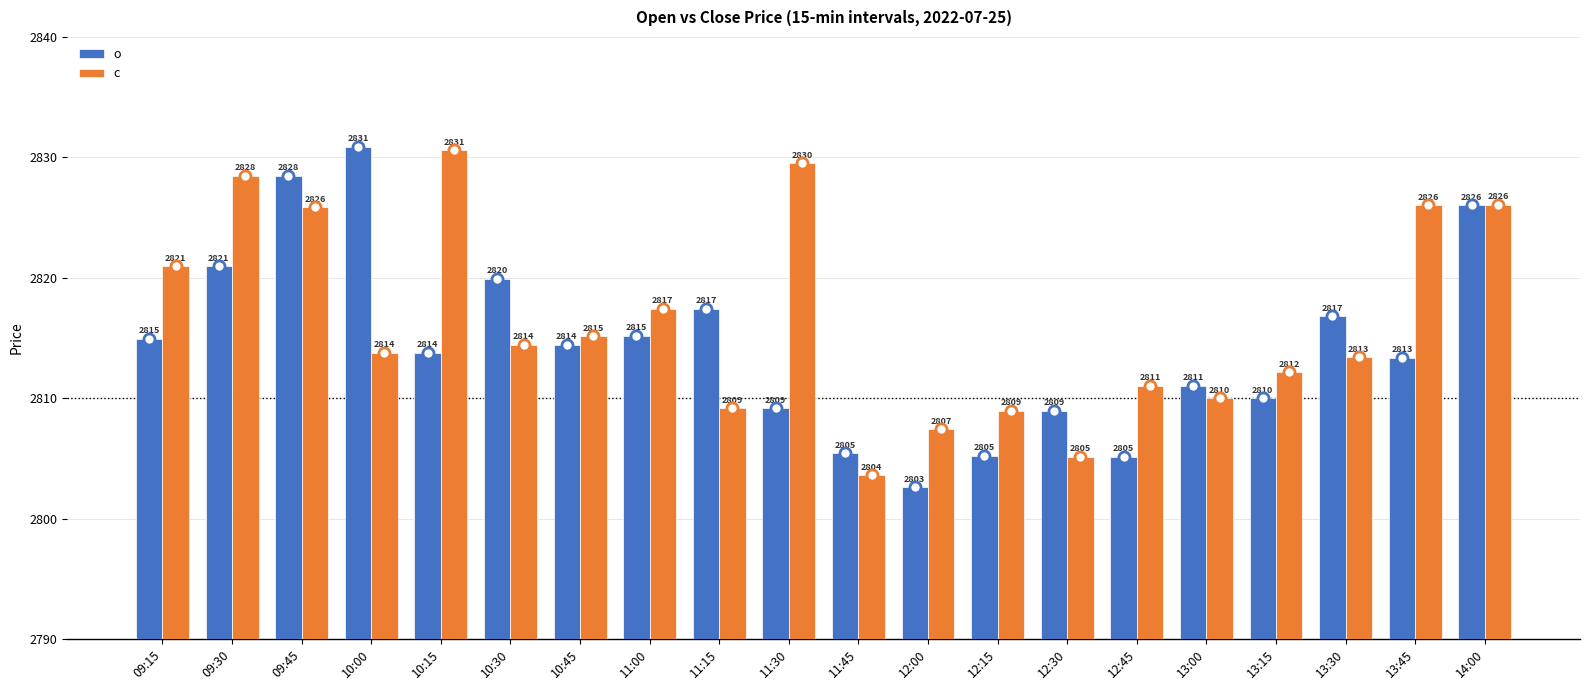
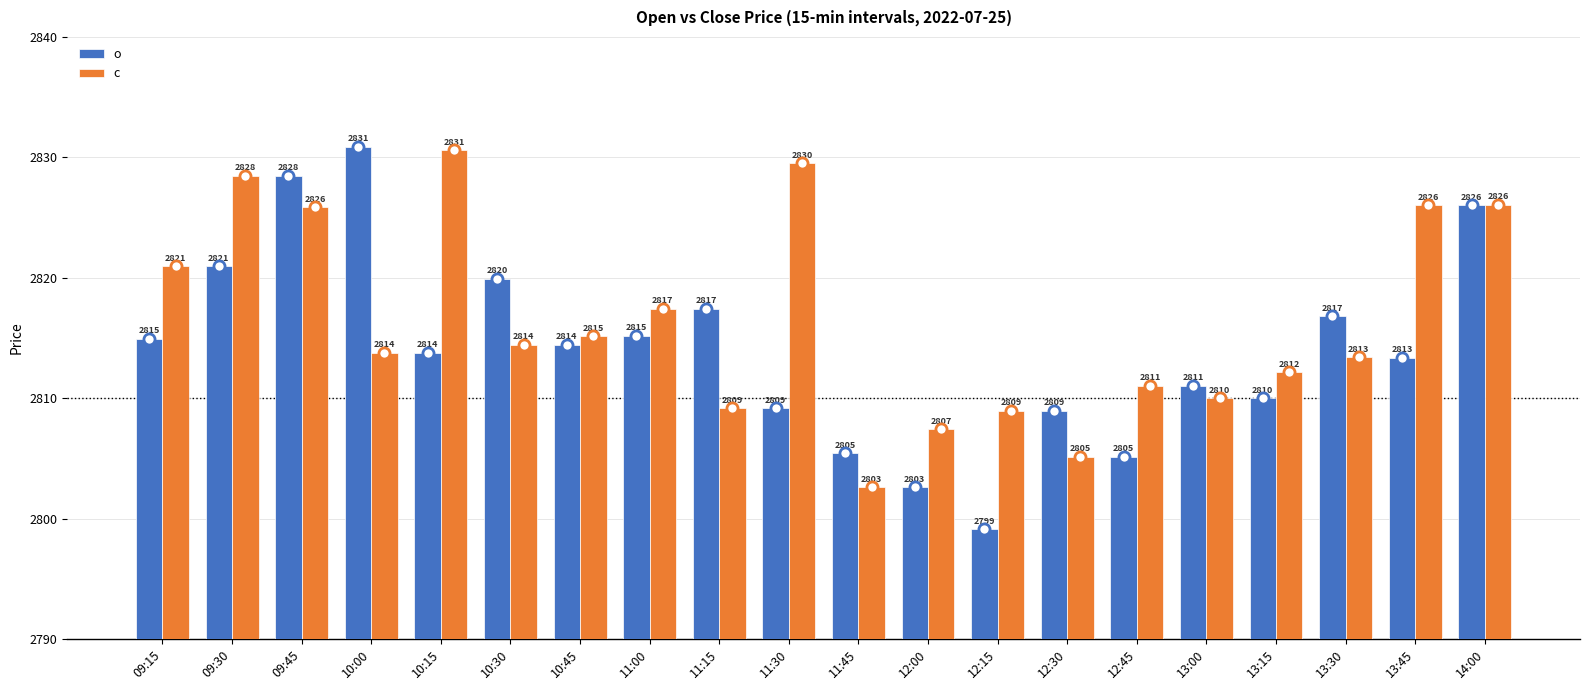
c, 11:45: 2804 -> 2803
o, 12:15: 2805 -> 2799
